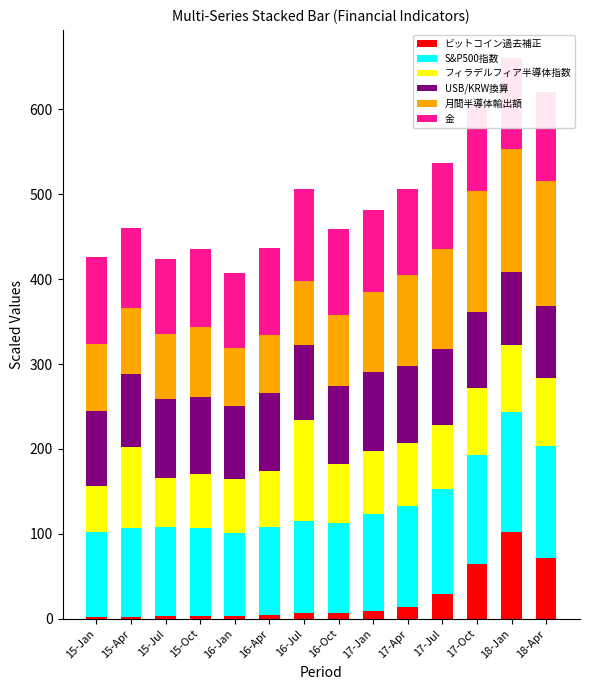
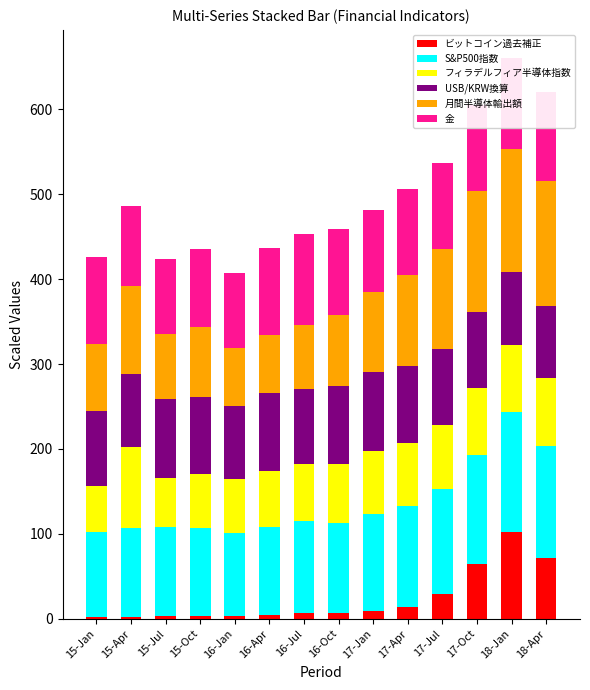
月間半導体輸出額, 15-Apr: 80 -> 100
フィラデルフィア半導体指数, 16-Jul: 120 -> 70
